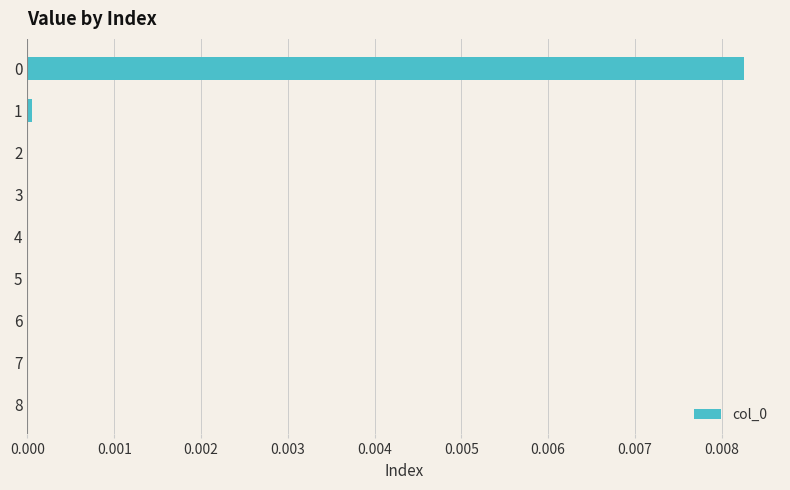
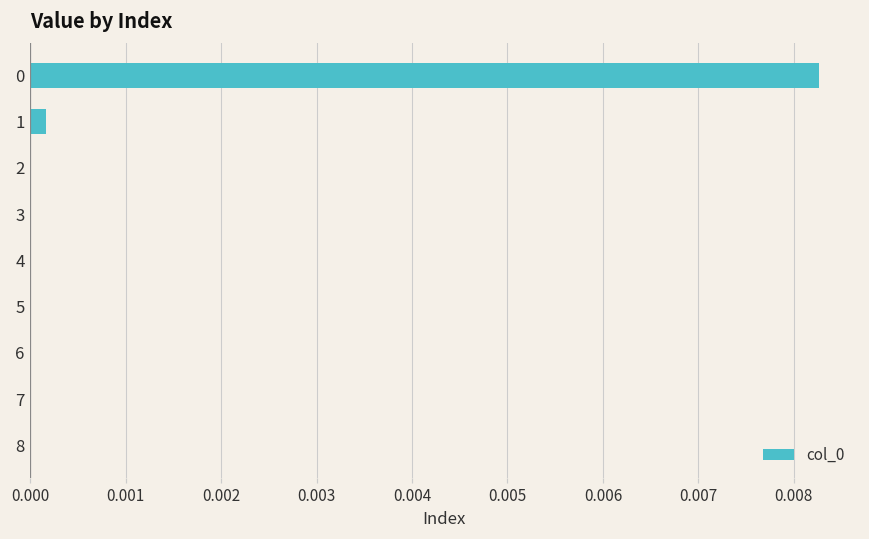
1: 0.0000 -> 0.0002
